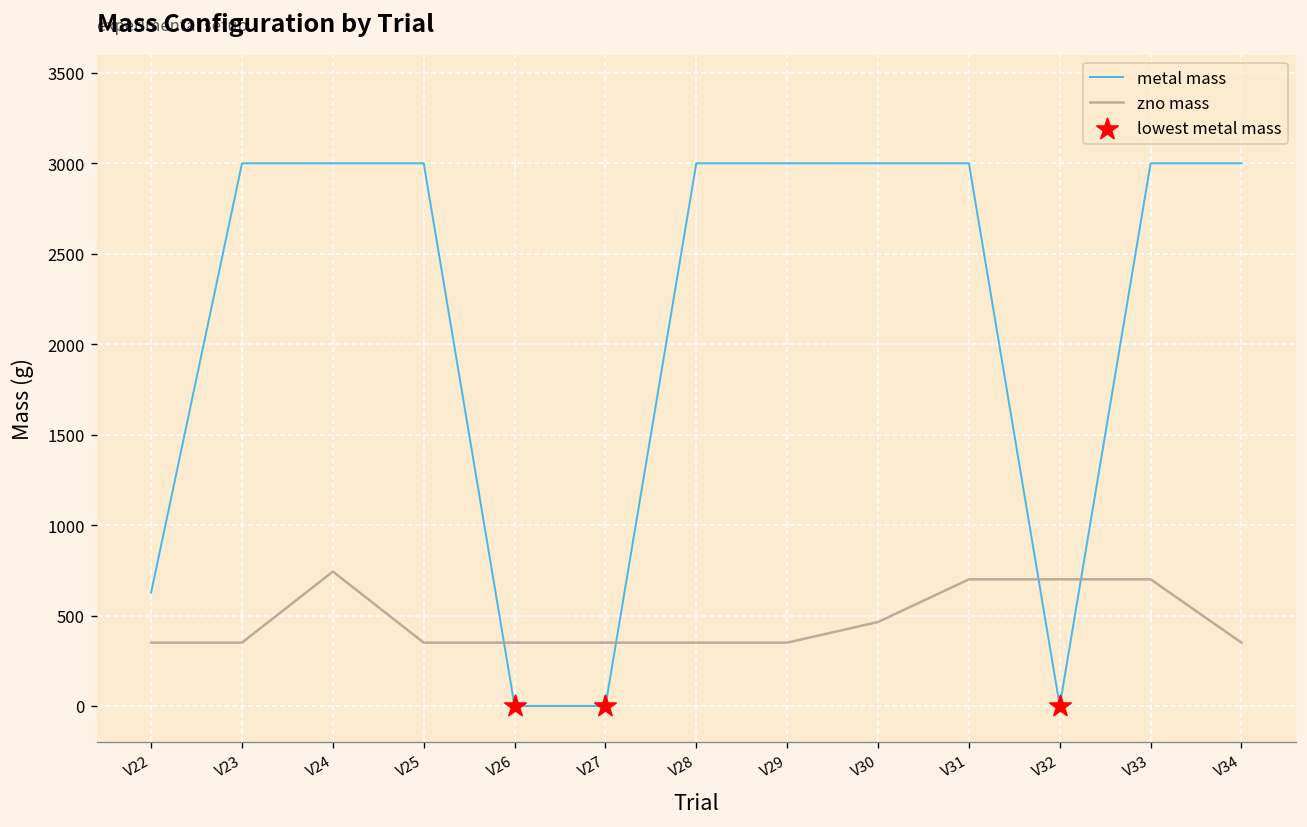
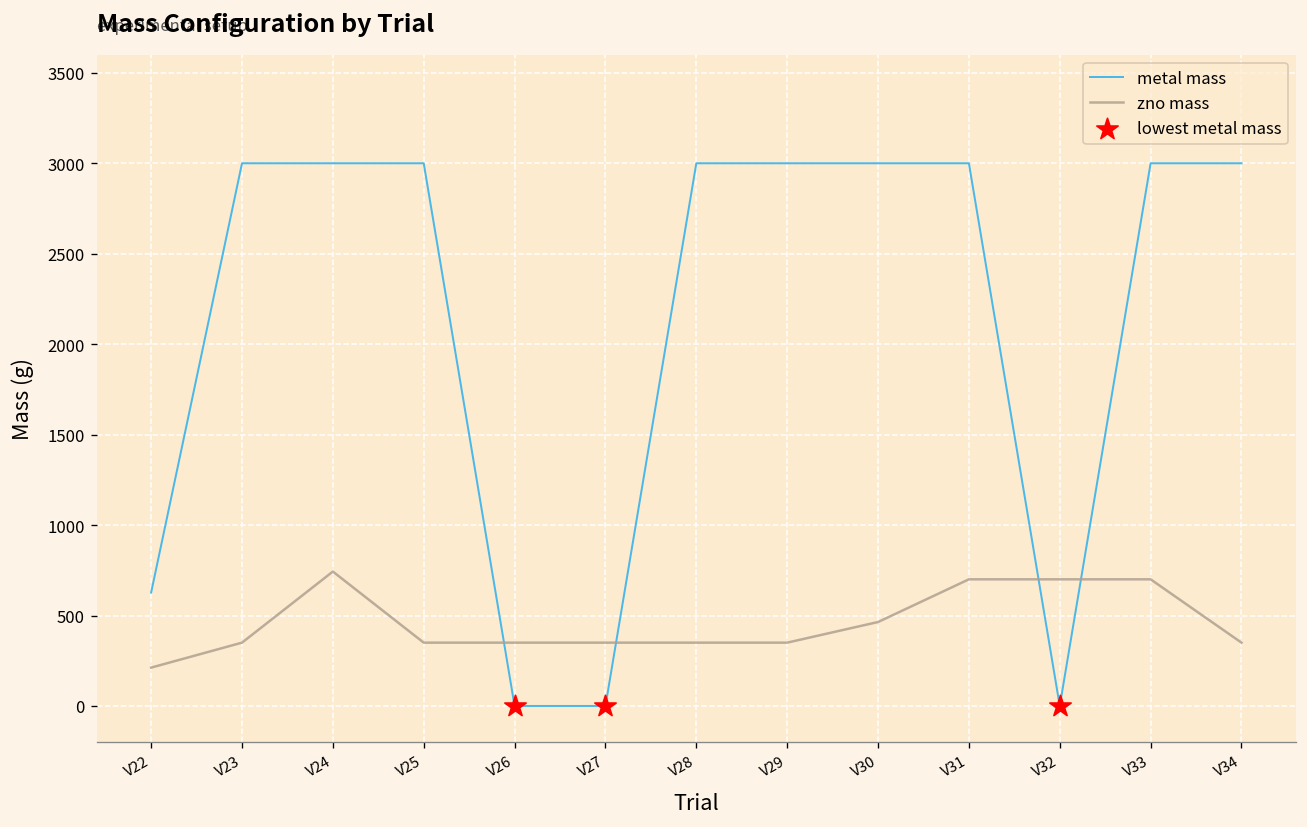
zno mass, V22: 350 -> 210
